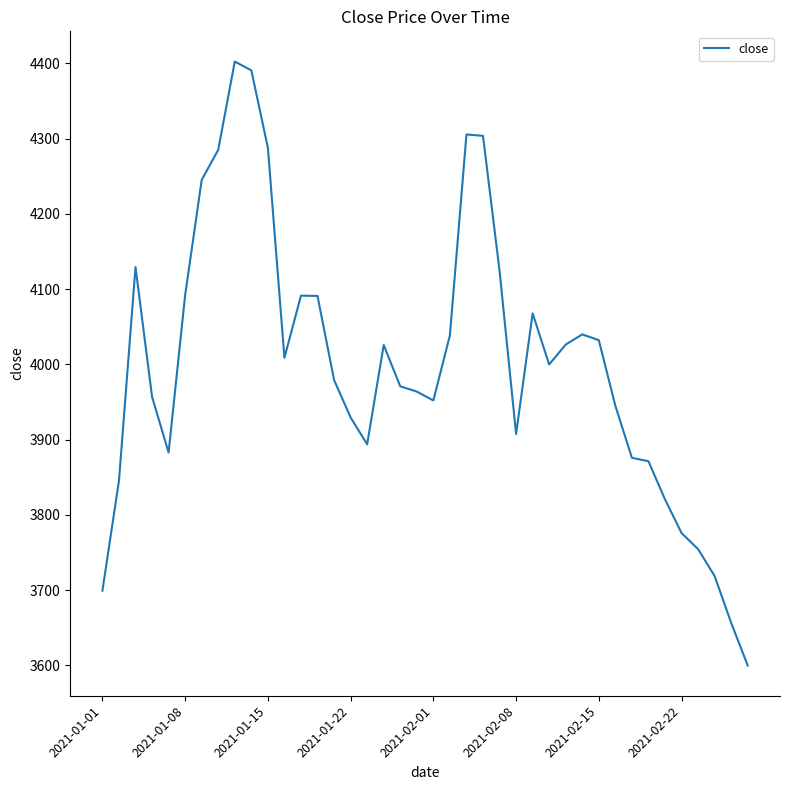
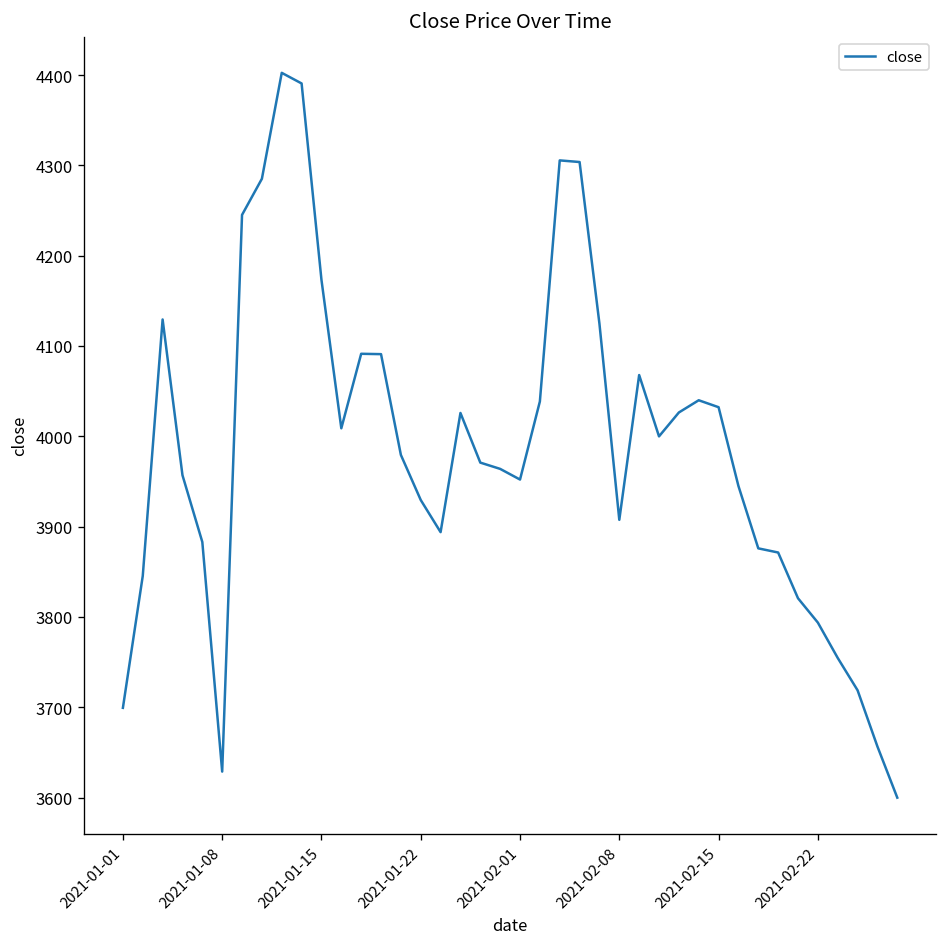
2021-01-08: 4090 -> 3630
2021-01-15: 4290 -> 4170
2021-02-22: 3780 -> 3790
